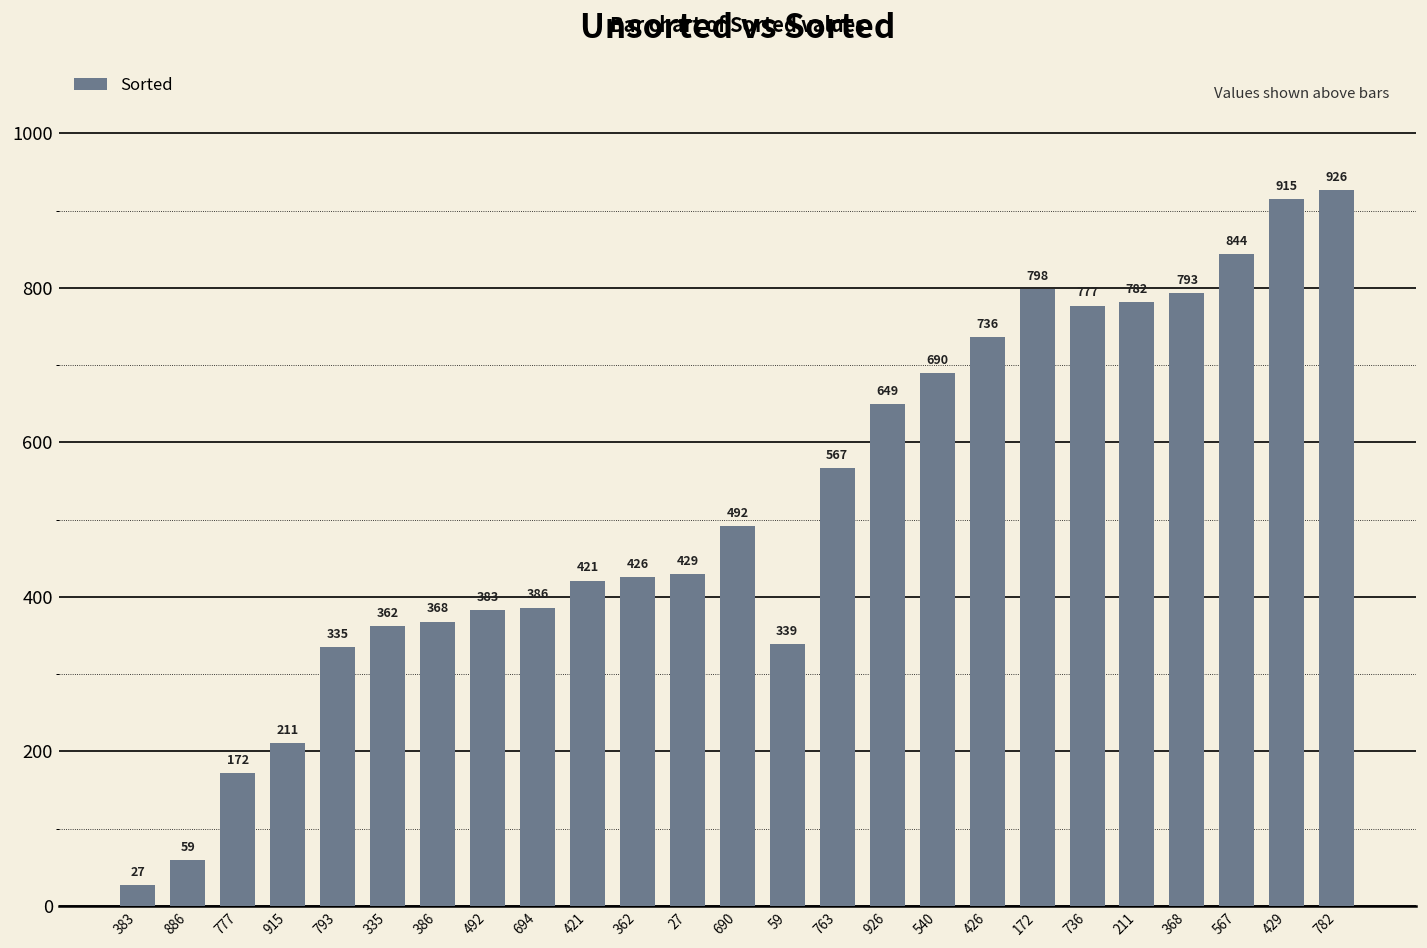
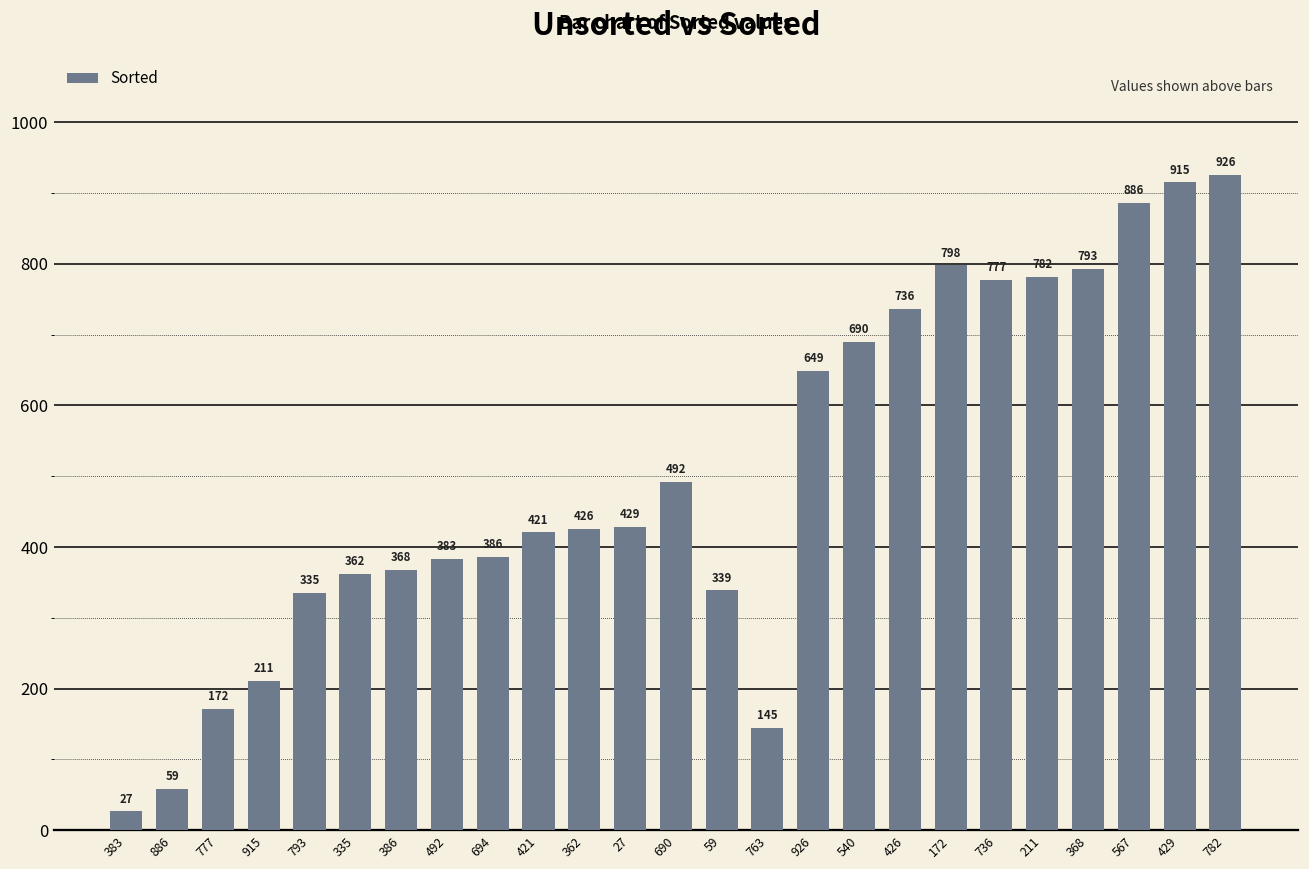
763: 567 -> 145
567: 844 -> 886
